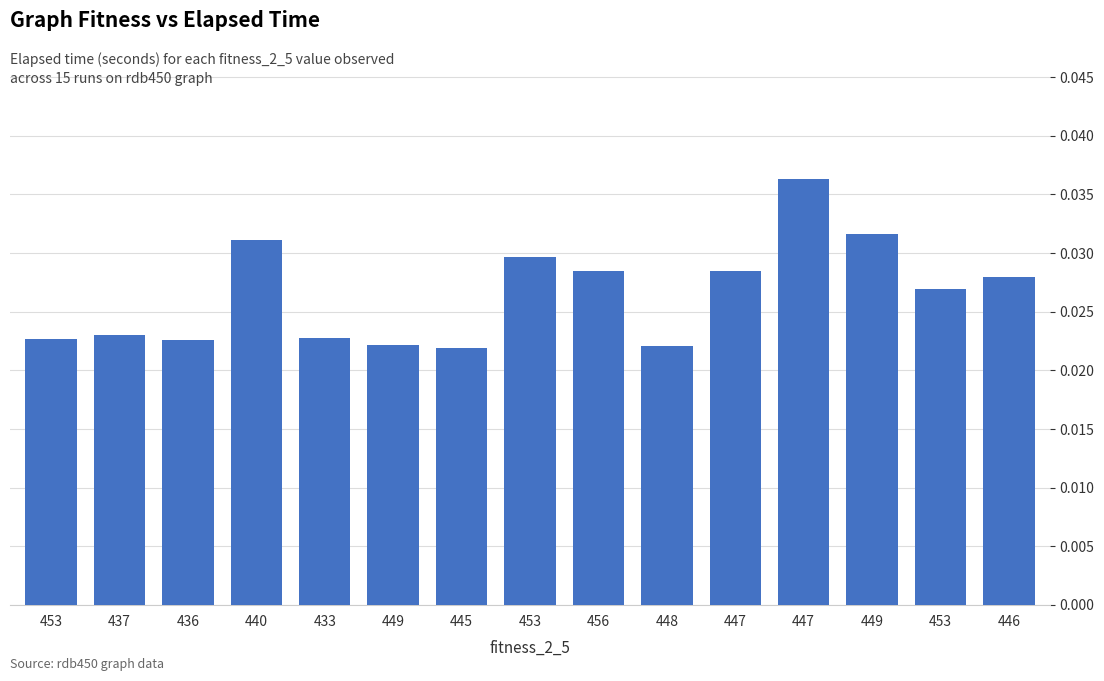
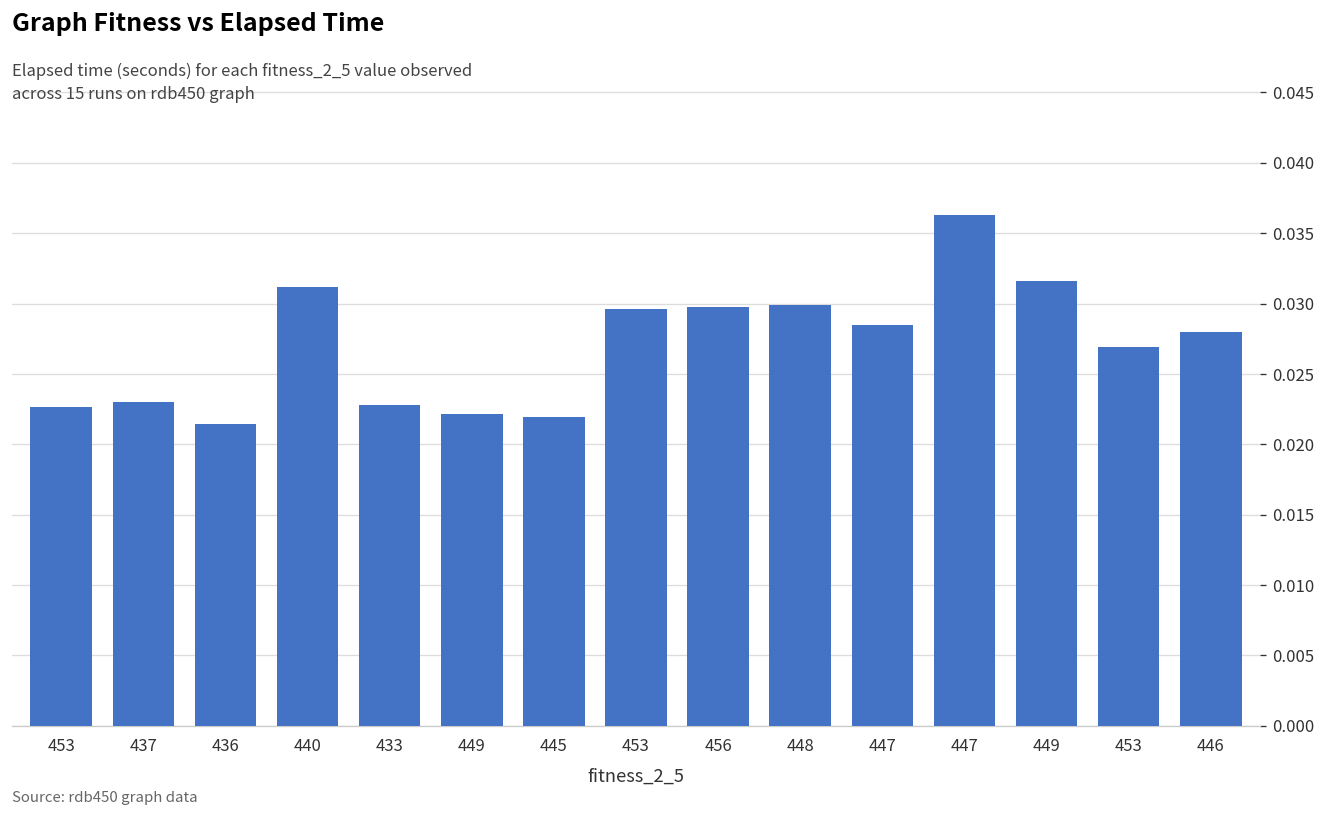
436: 0.0226 -> 0.0214
456: 0.0284 -> 0.0297
448: 0.0221 -> 0.0299
